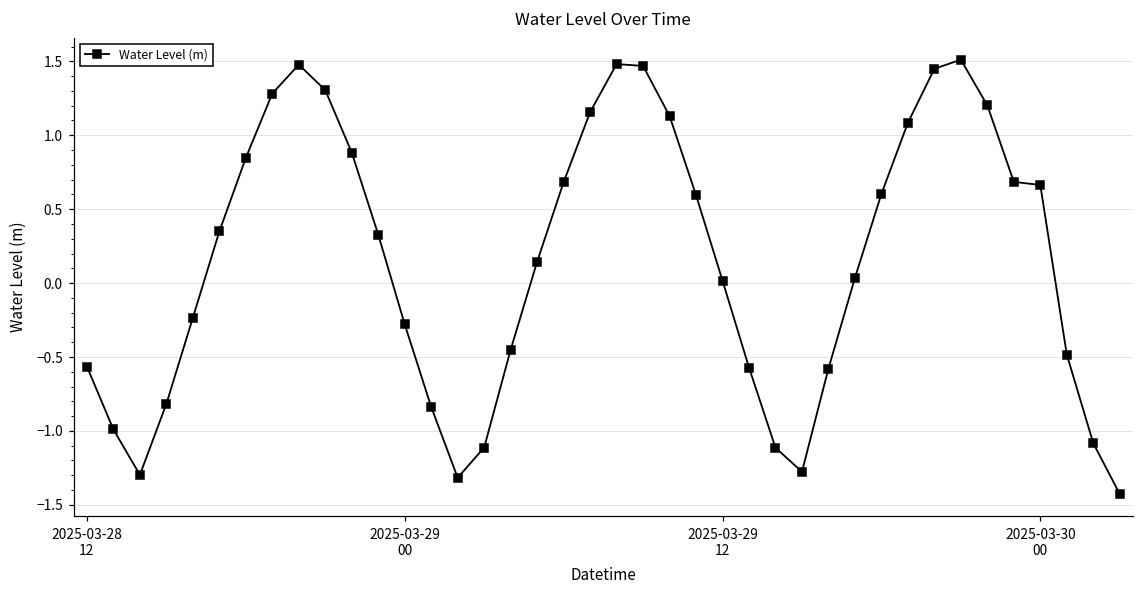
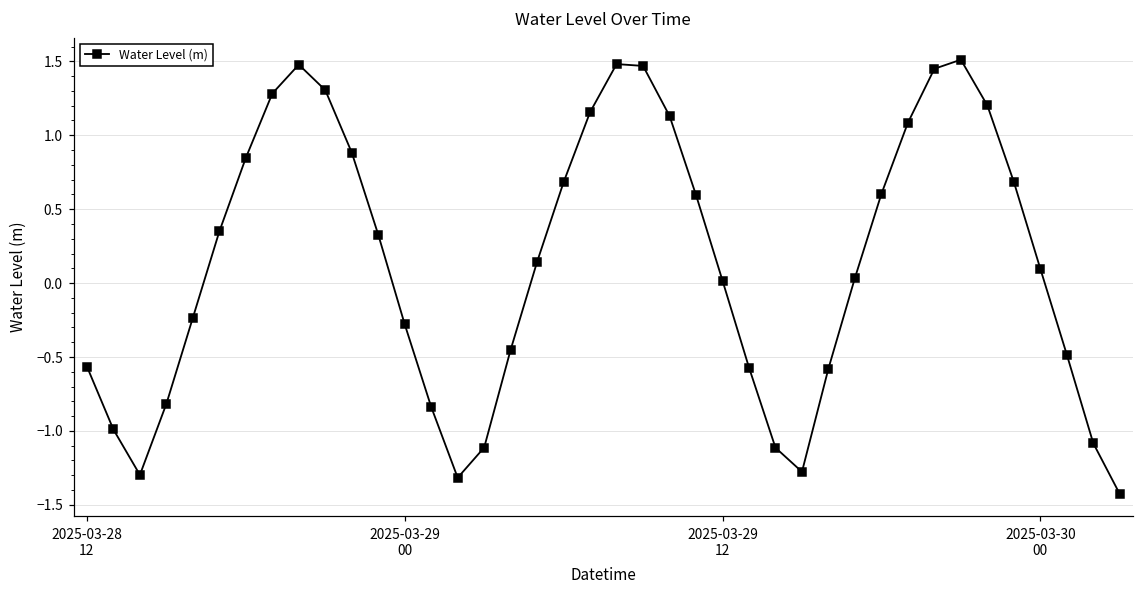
2025-03-30 00: 0.66 -> 0.10
